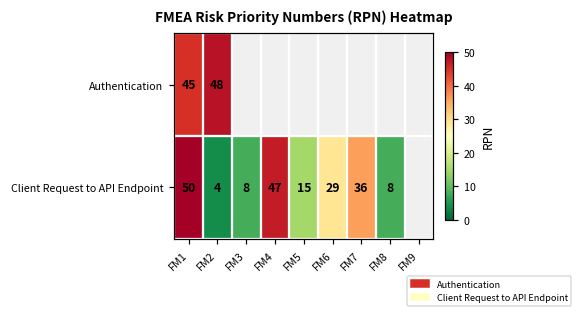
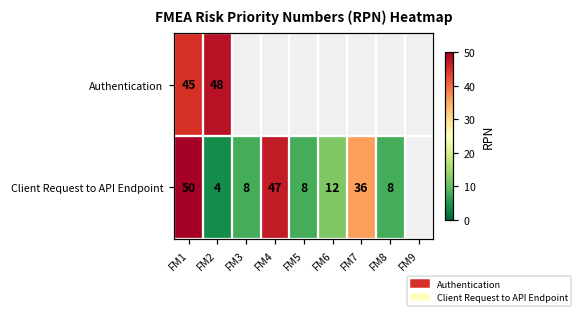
Client Request to API Endpoint, FM5: 15 -> 8
Client Request to API Endpoint, FM6: 29 -> 12
